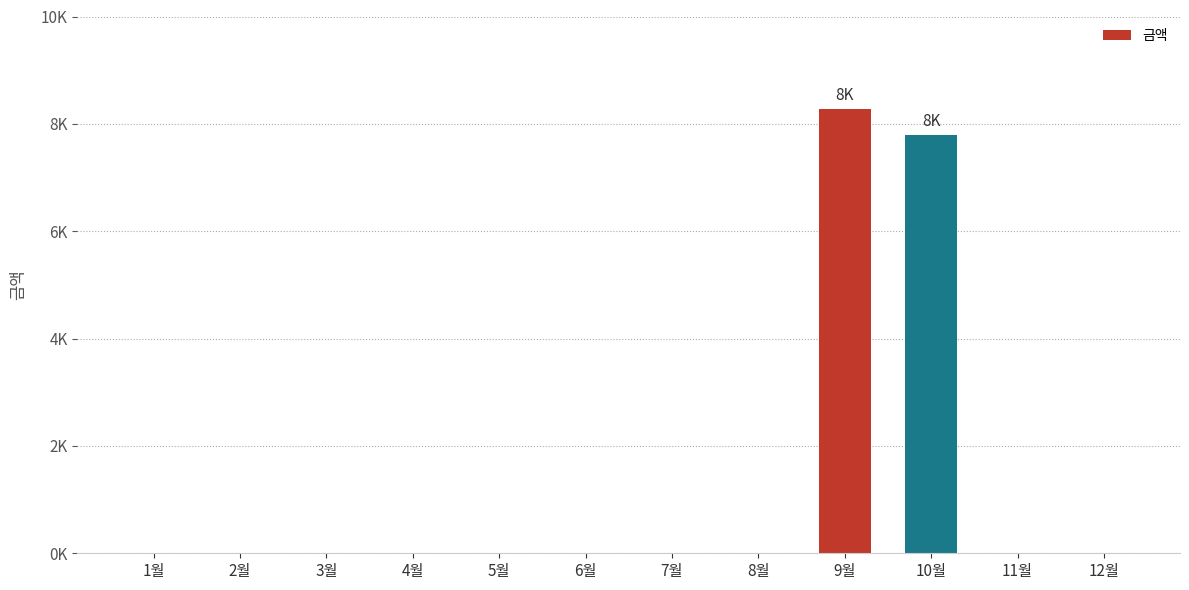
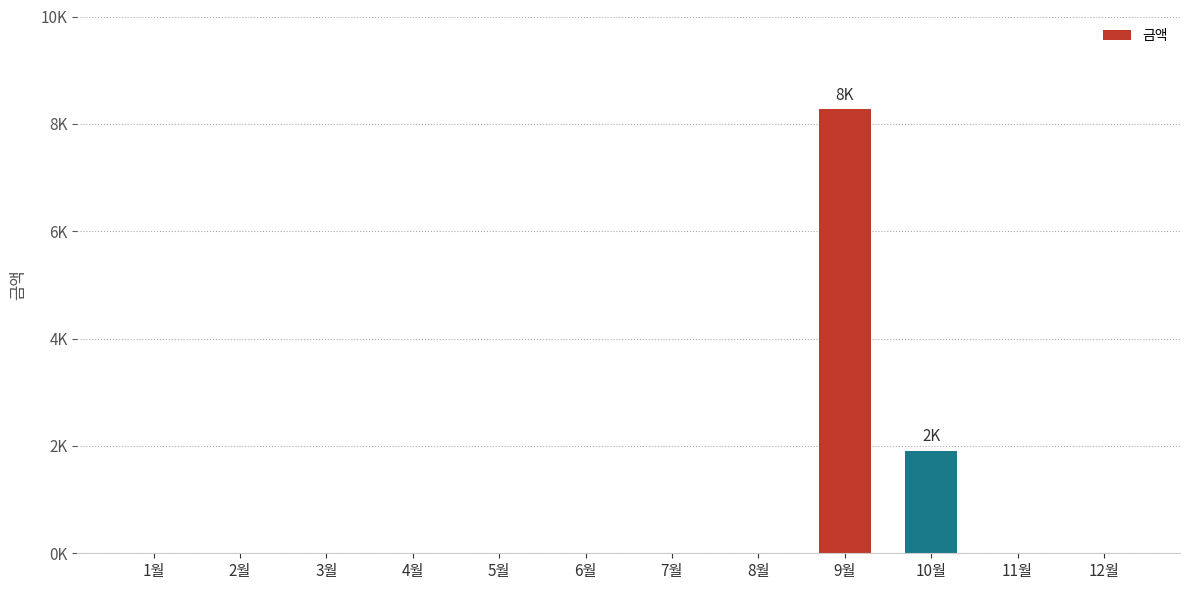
10월: 8K -> 2K
